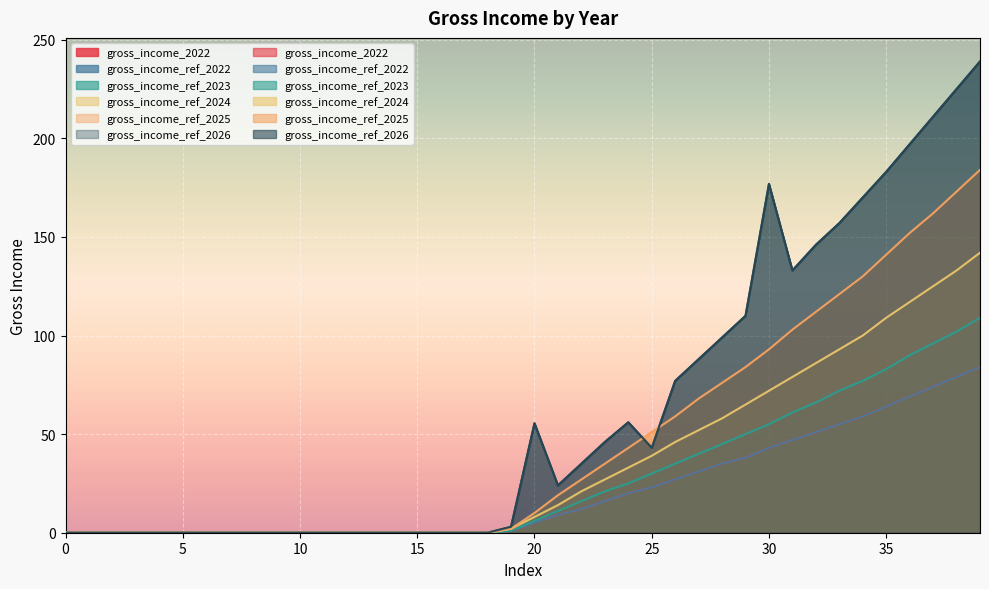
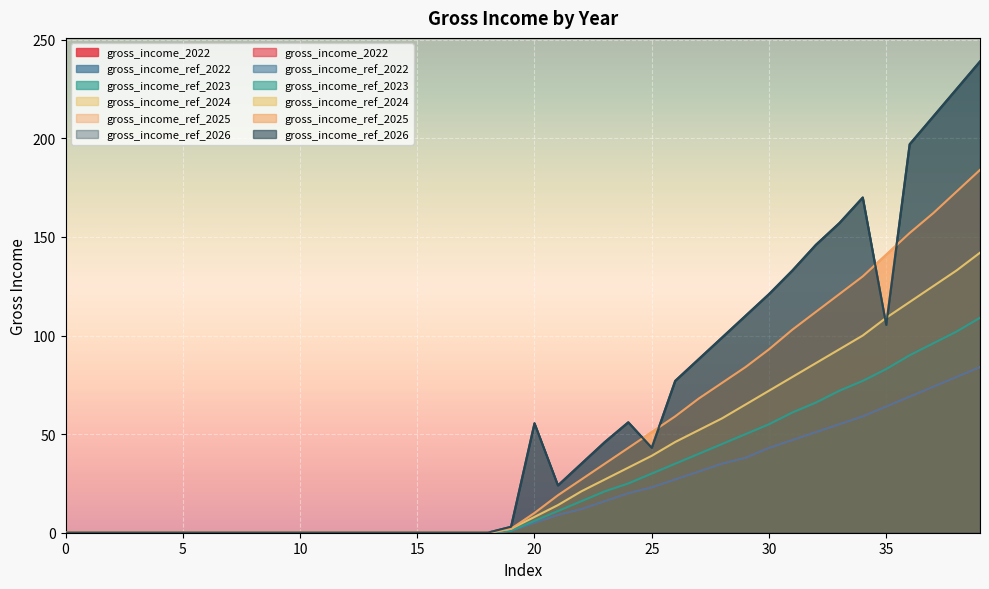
gross_income_ref_2026, 30: 177 -> 121
gross_income_ref_2026, 35: 183 -> 105
